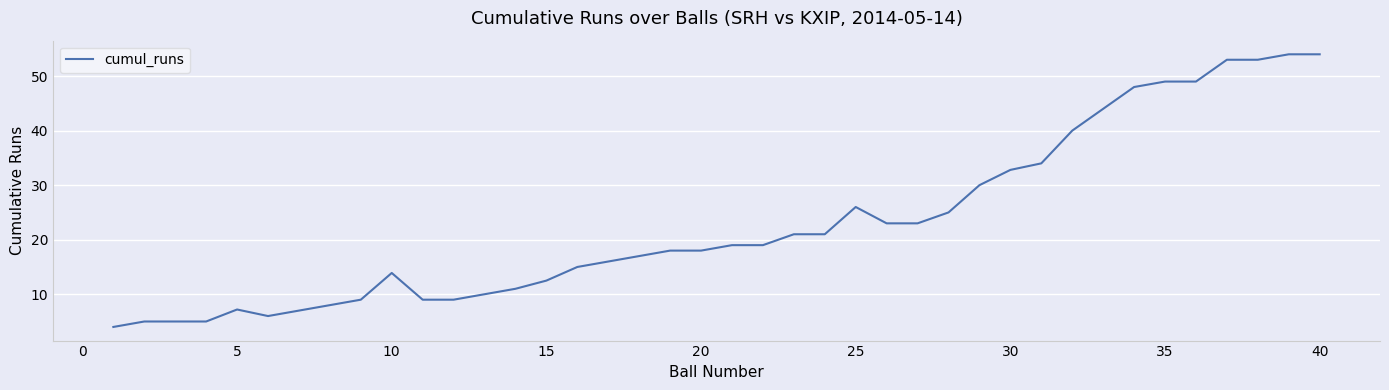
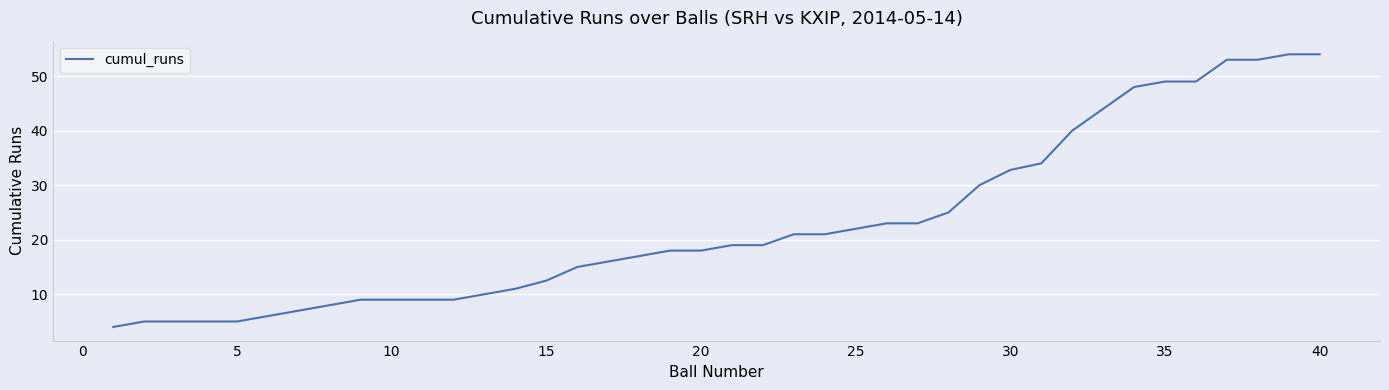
5: 7 -> 5
10: 14 -> 9
25: 26 -> 22
